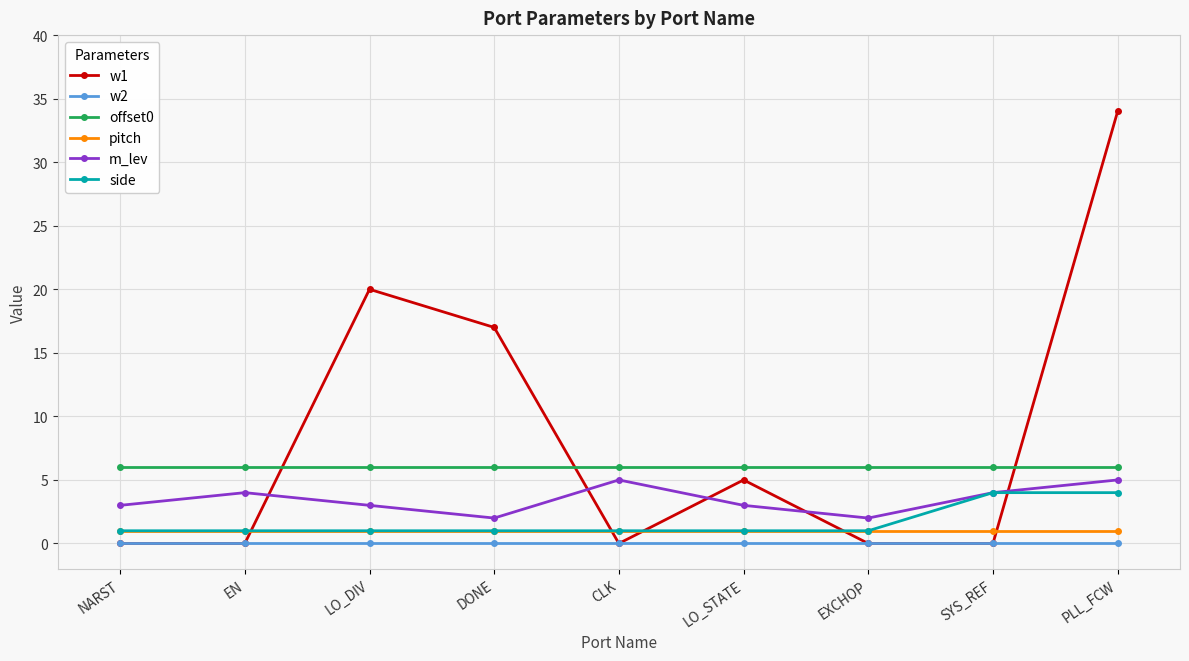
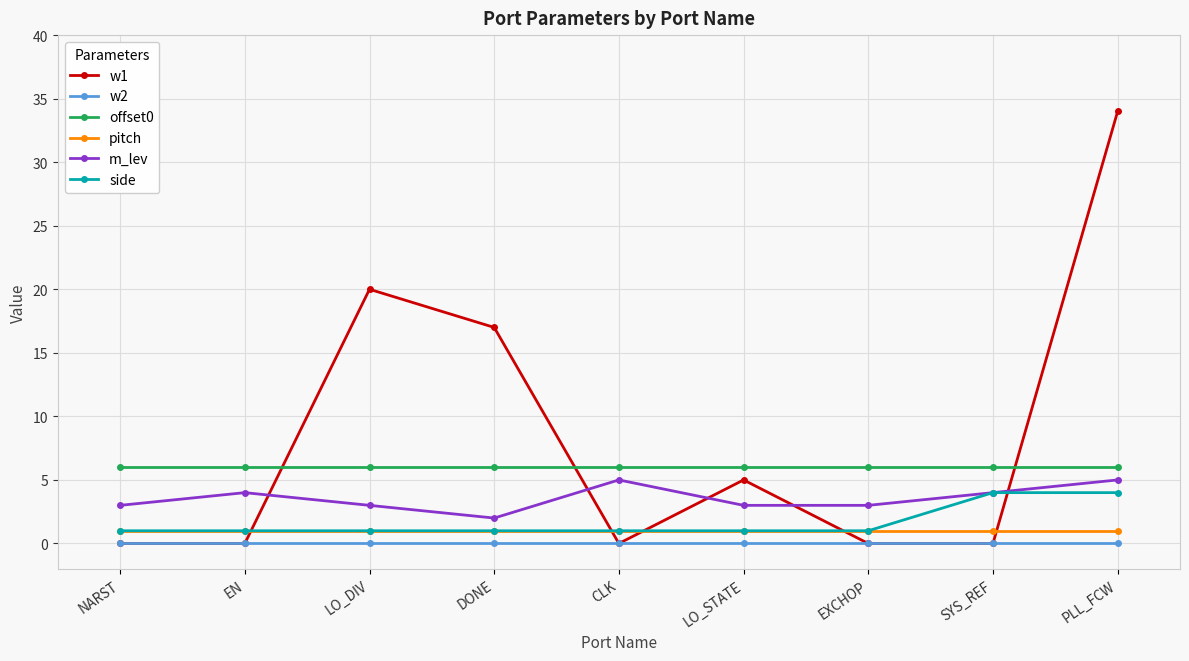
m_lev, EXCHOP: 2 -> 3
